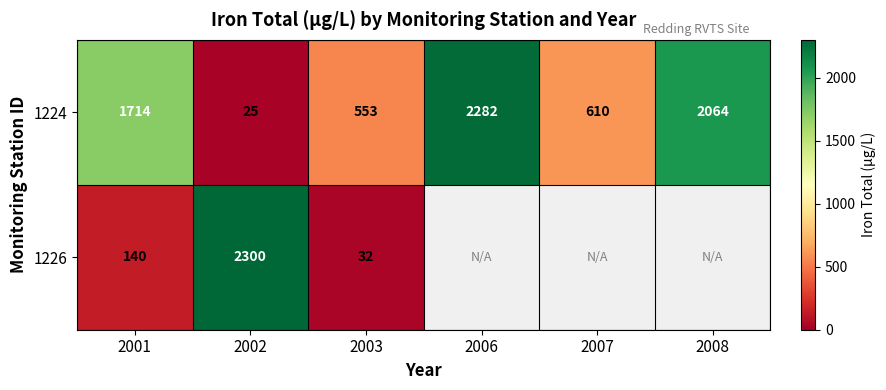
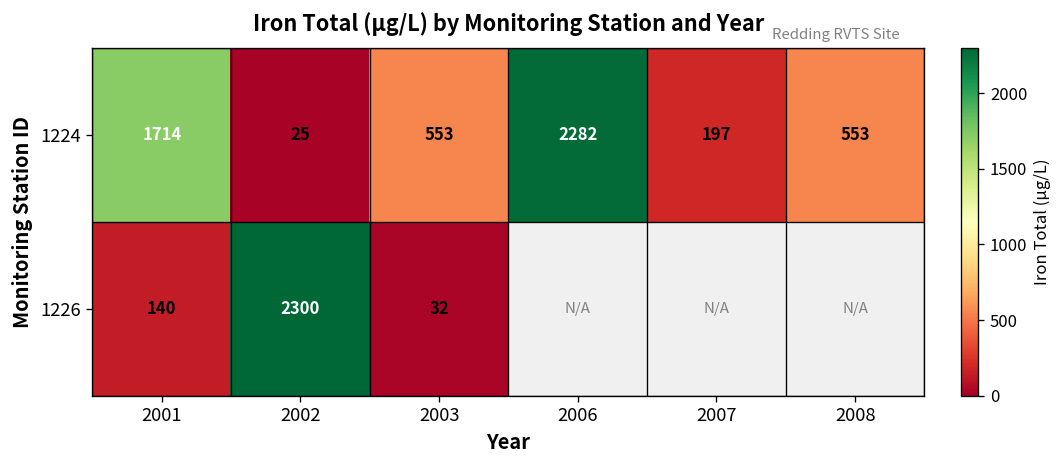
1224, 2007: 610 -> 197
1224, 2008: 2064 -> 553
